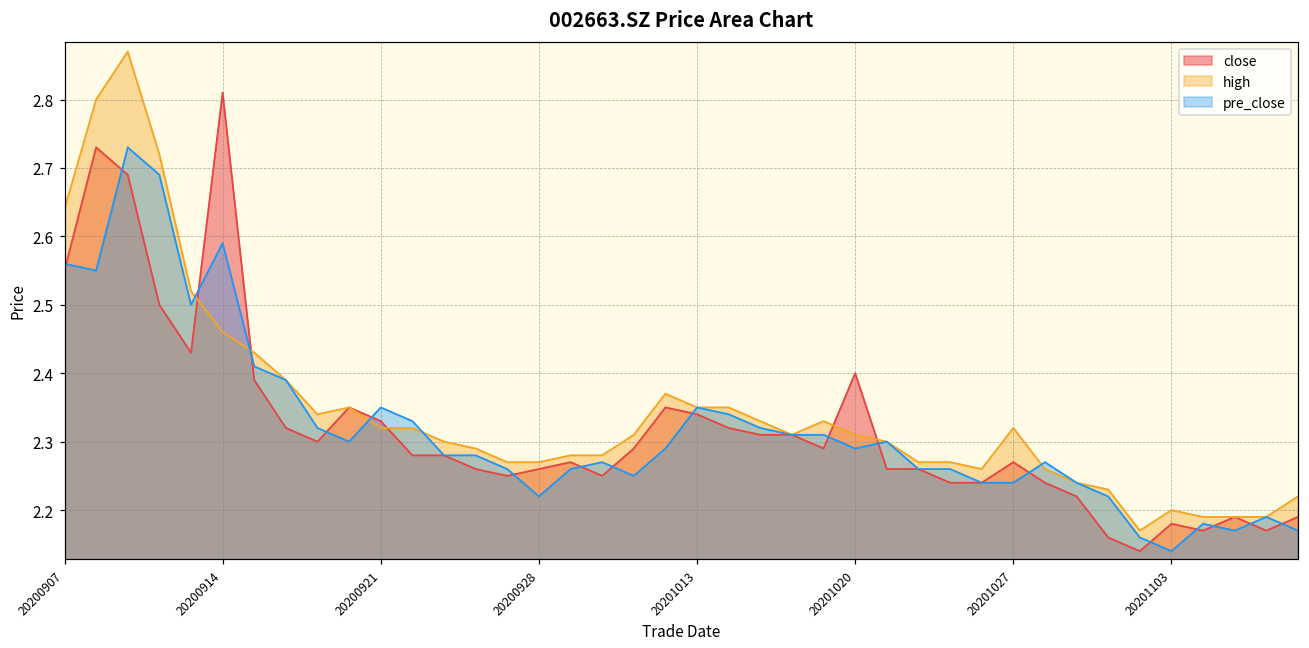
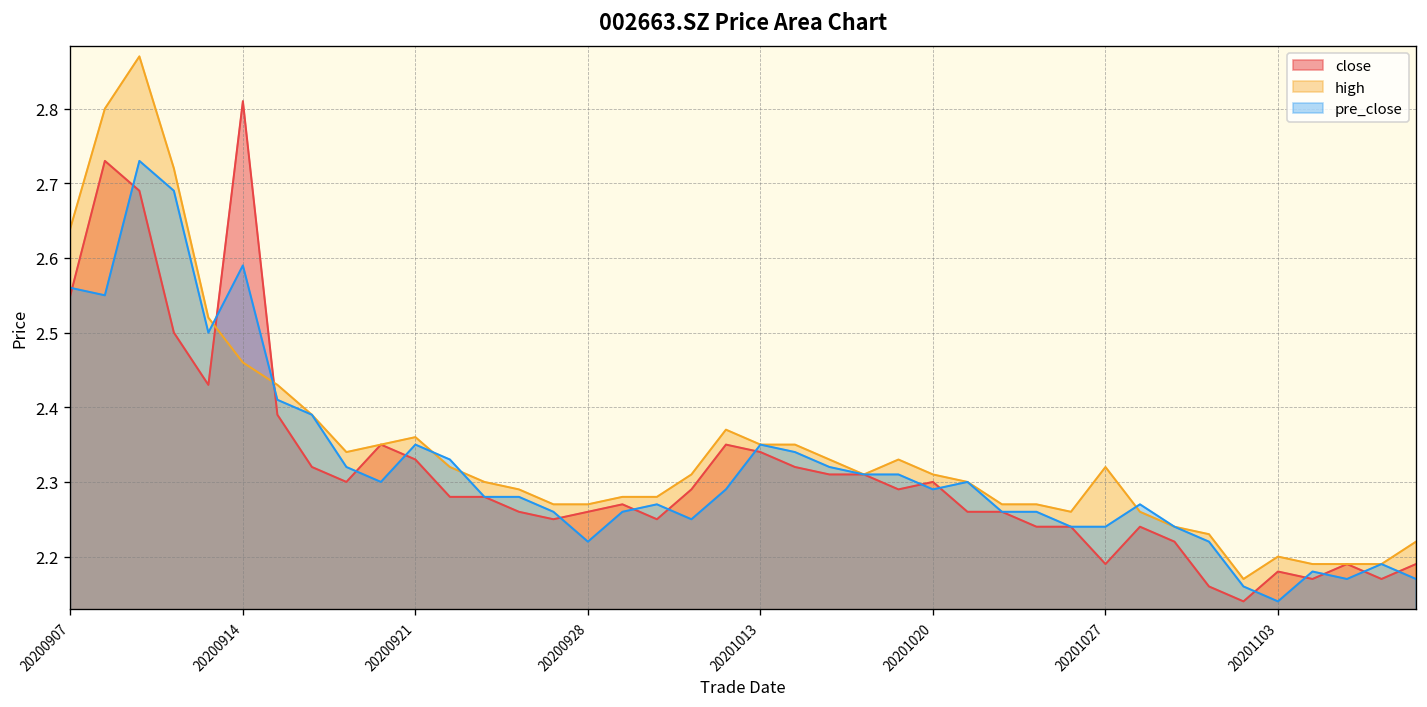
high, 20200921: 2.32 -> 2.36
close, 20201020: 2.4 -> 2.3
close, 20201027: 2.27 -> 2.19
